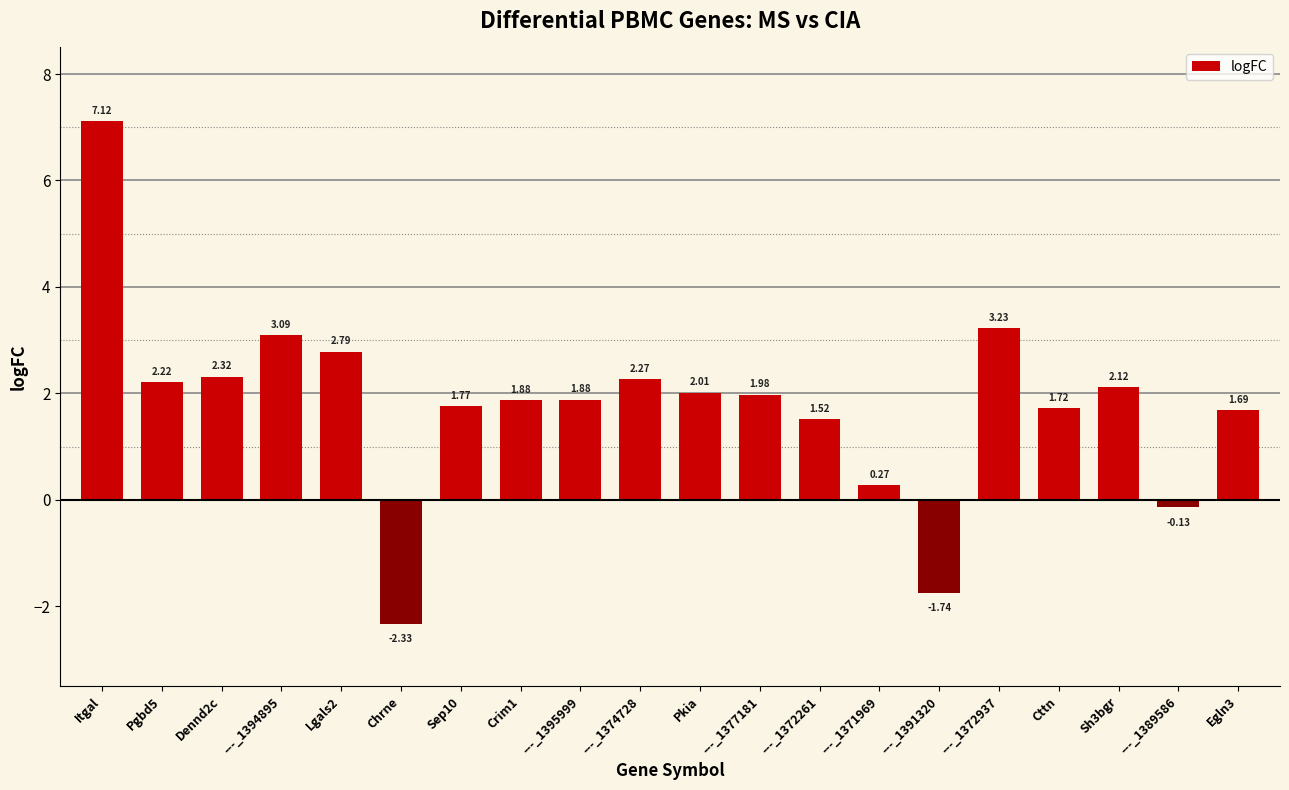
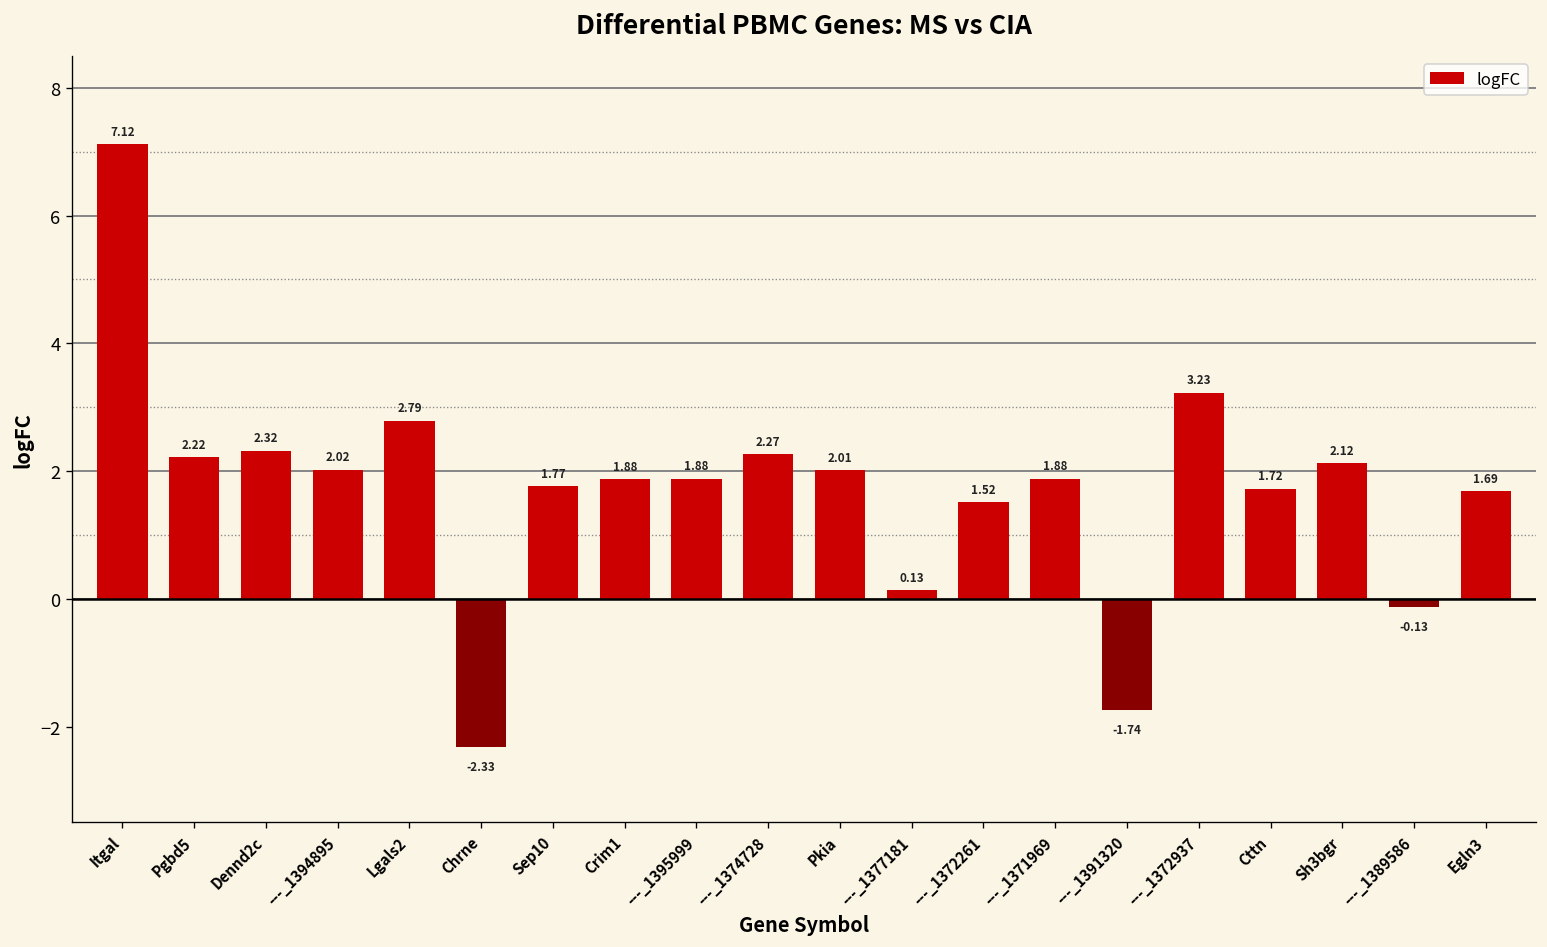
---_1394895: 3.09 -> 2.02
---_1377181: 1.98 -> 0.13
---_1371969: 0.27 -> 1.88
